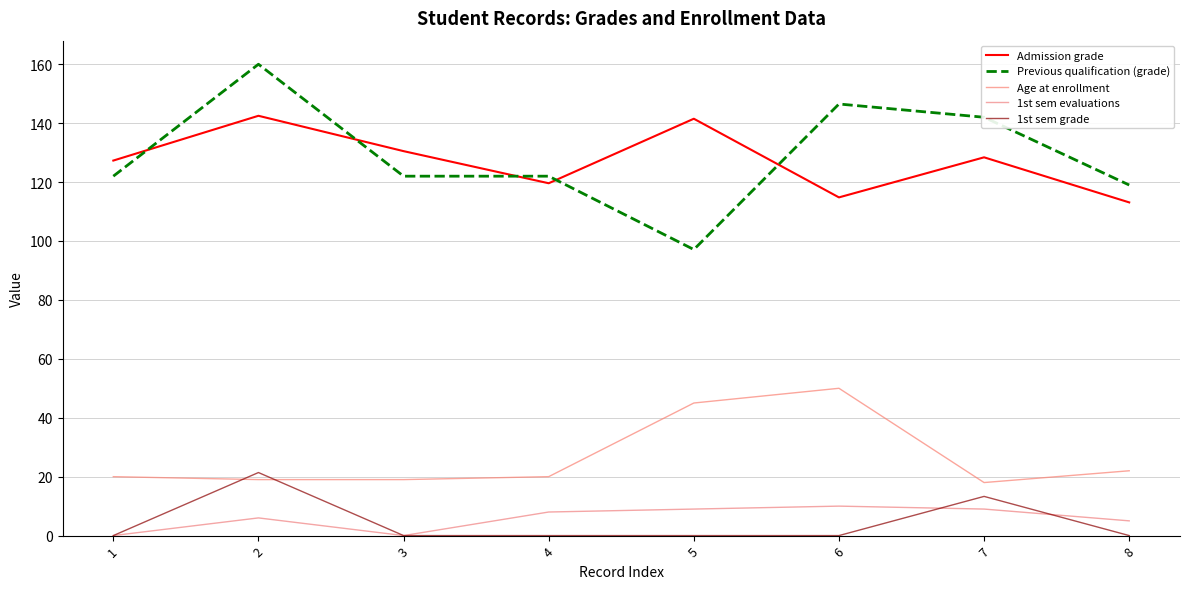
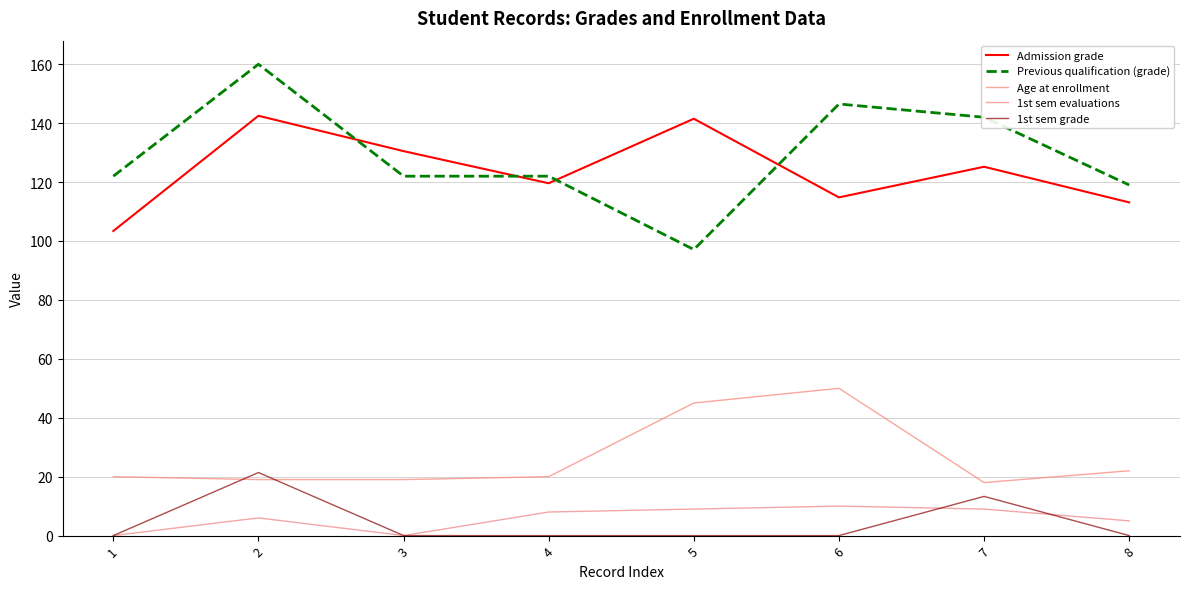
Admission grade, 1: 127 -> 103
Admission grade, 7: 128 -> 125
